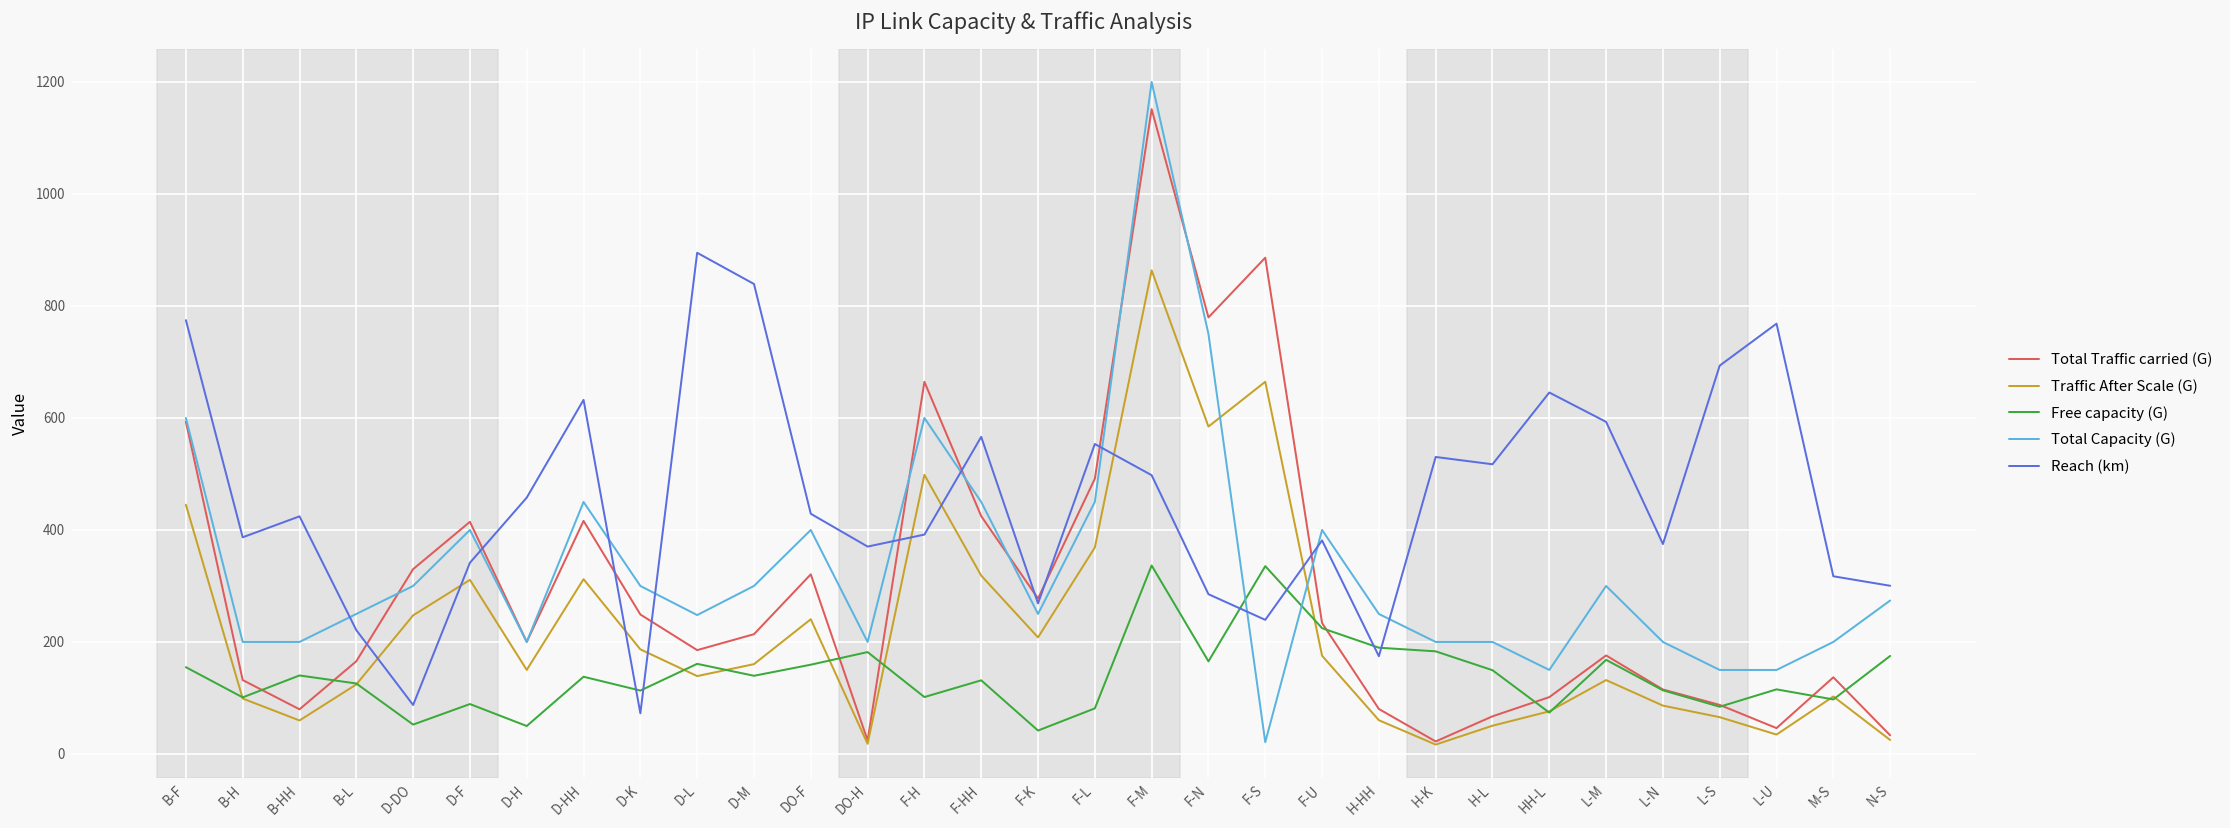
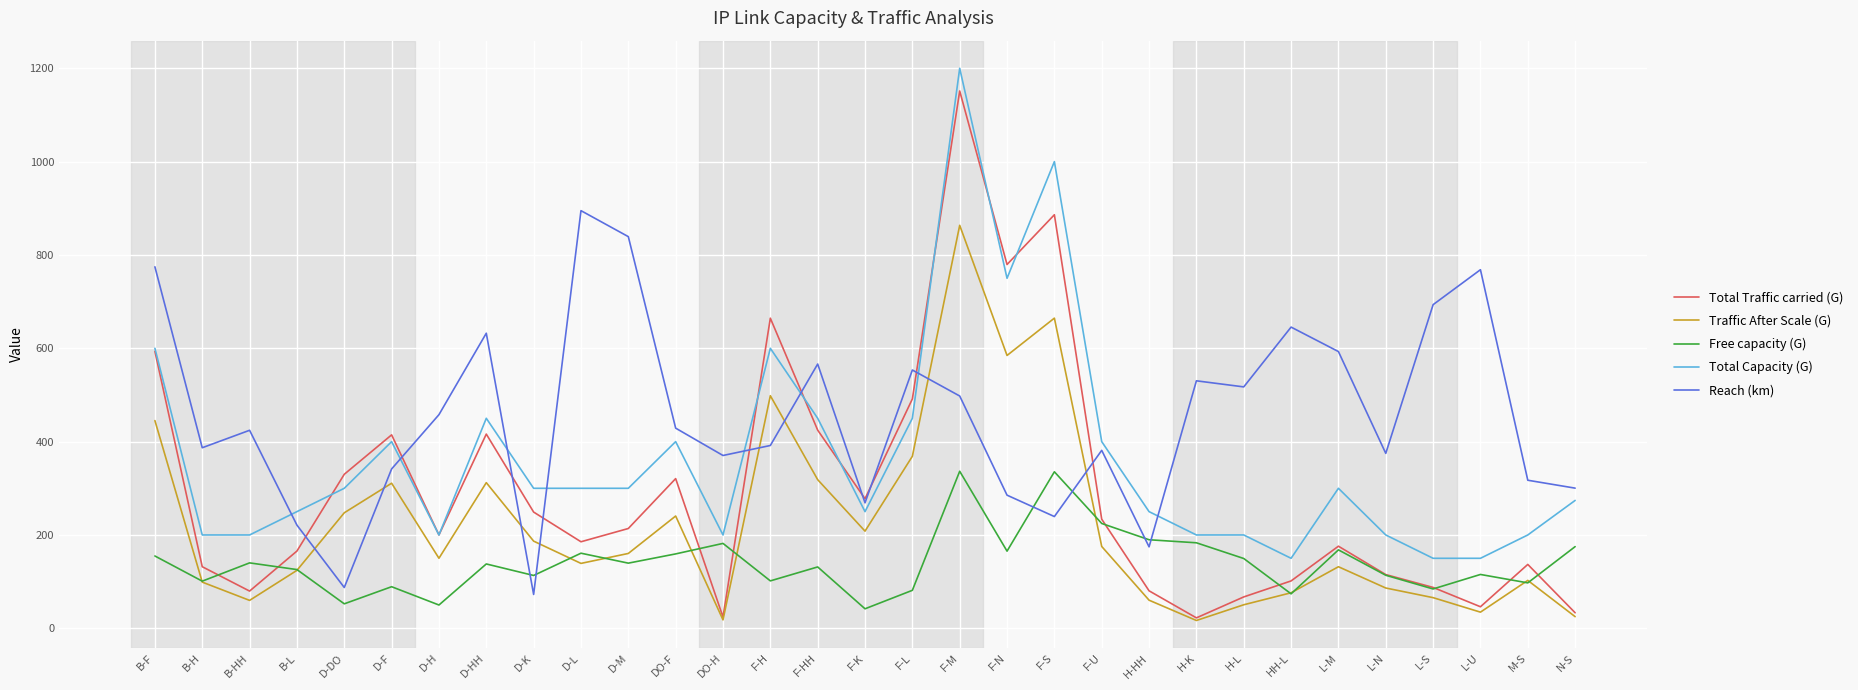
Total Capacity (G), D-L: 250 -> 300
Total Capacity (G), F-S: 20 -> 1000
